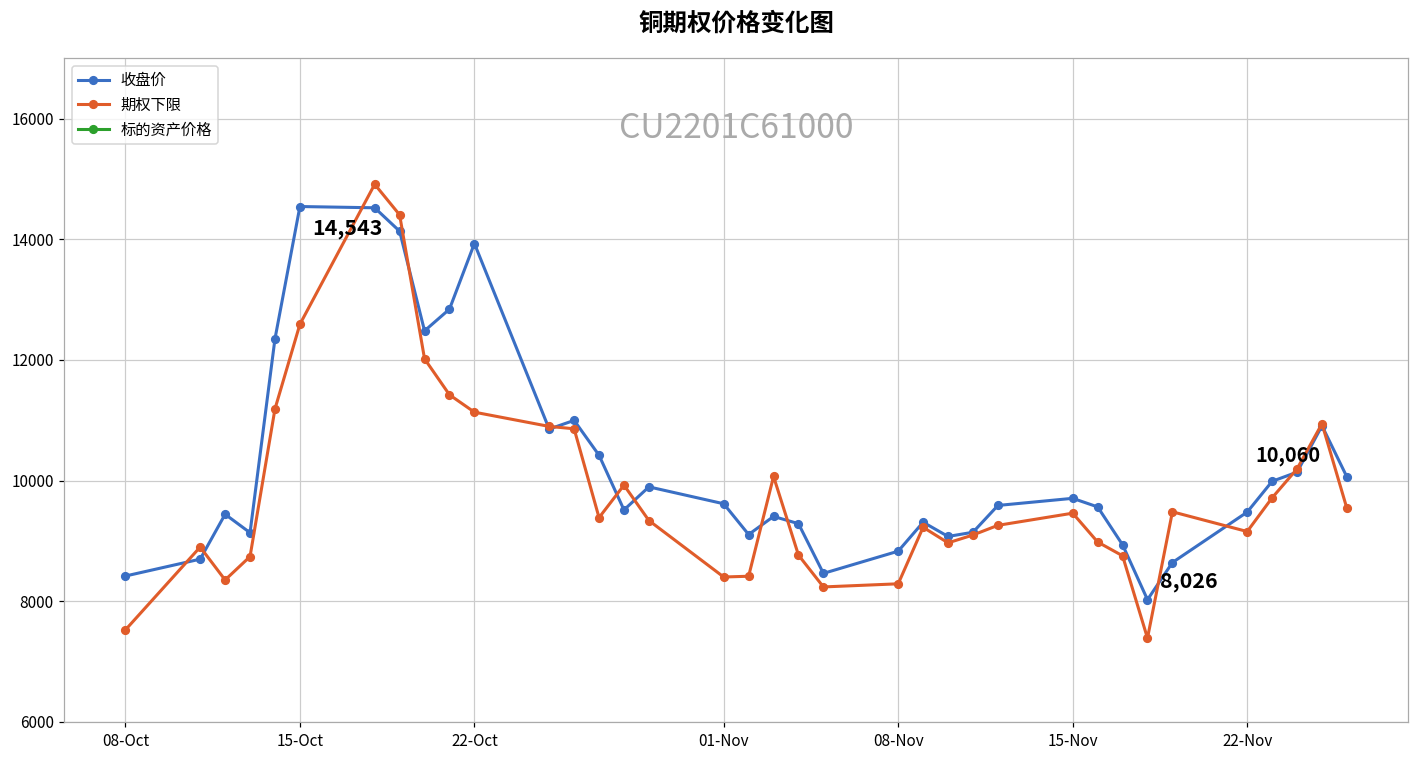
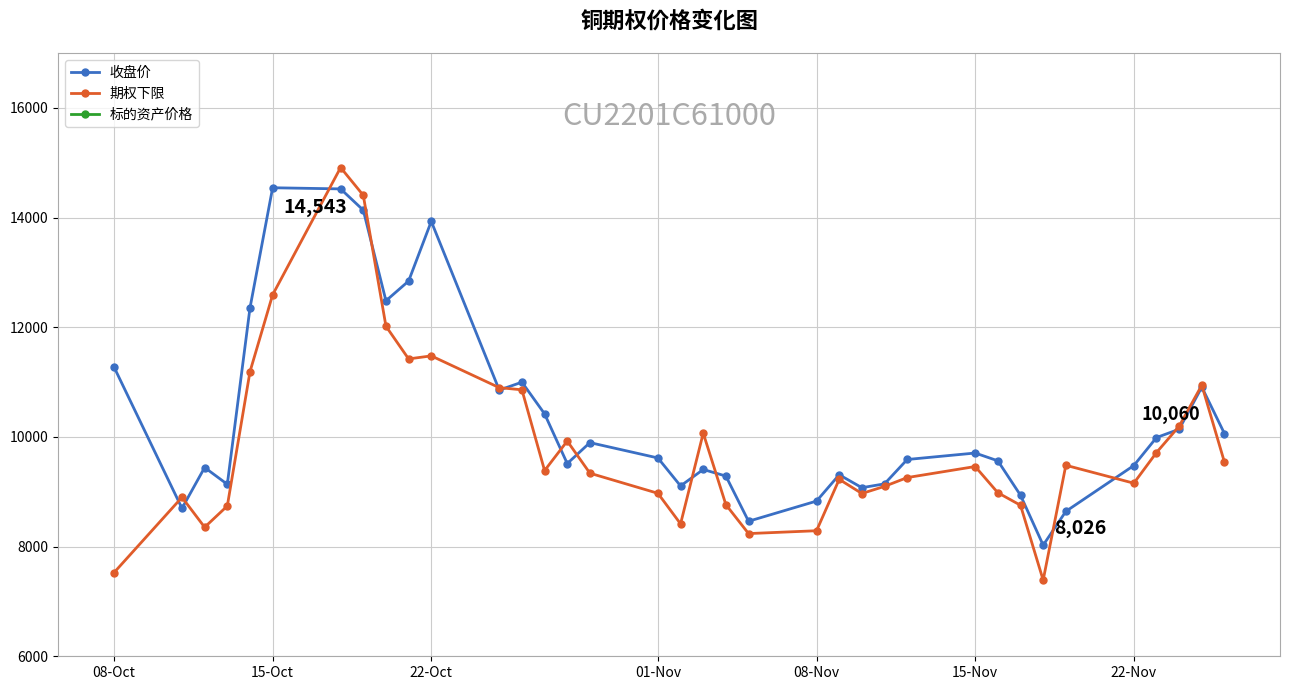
收盘价, 08-Oct: 8400 -> 11300
期权下限, 22-Oct: 11100 -> 11500
期权下限, 01-Nov: 8400 -> 9000
